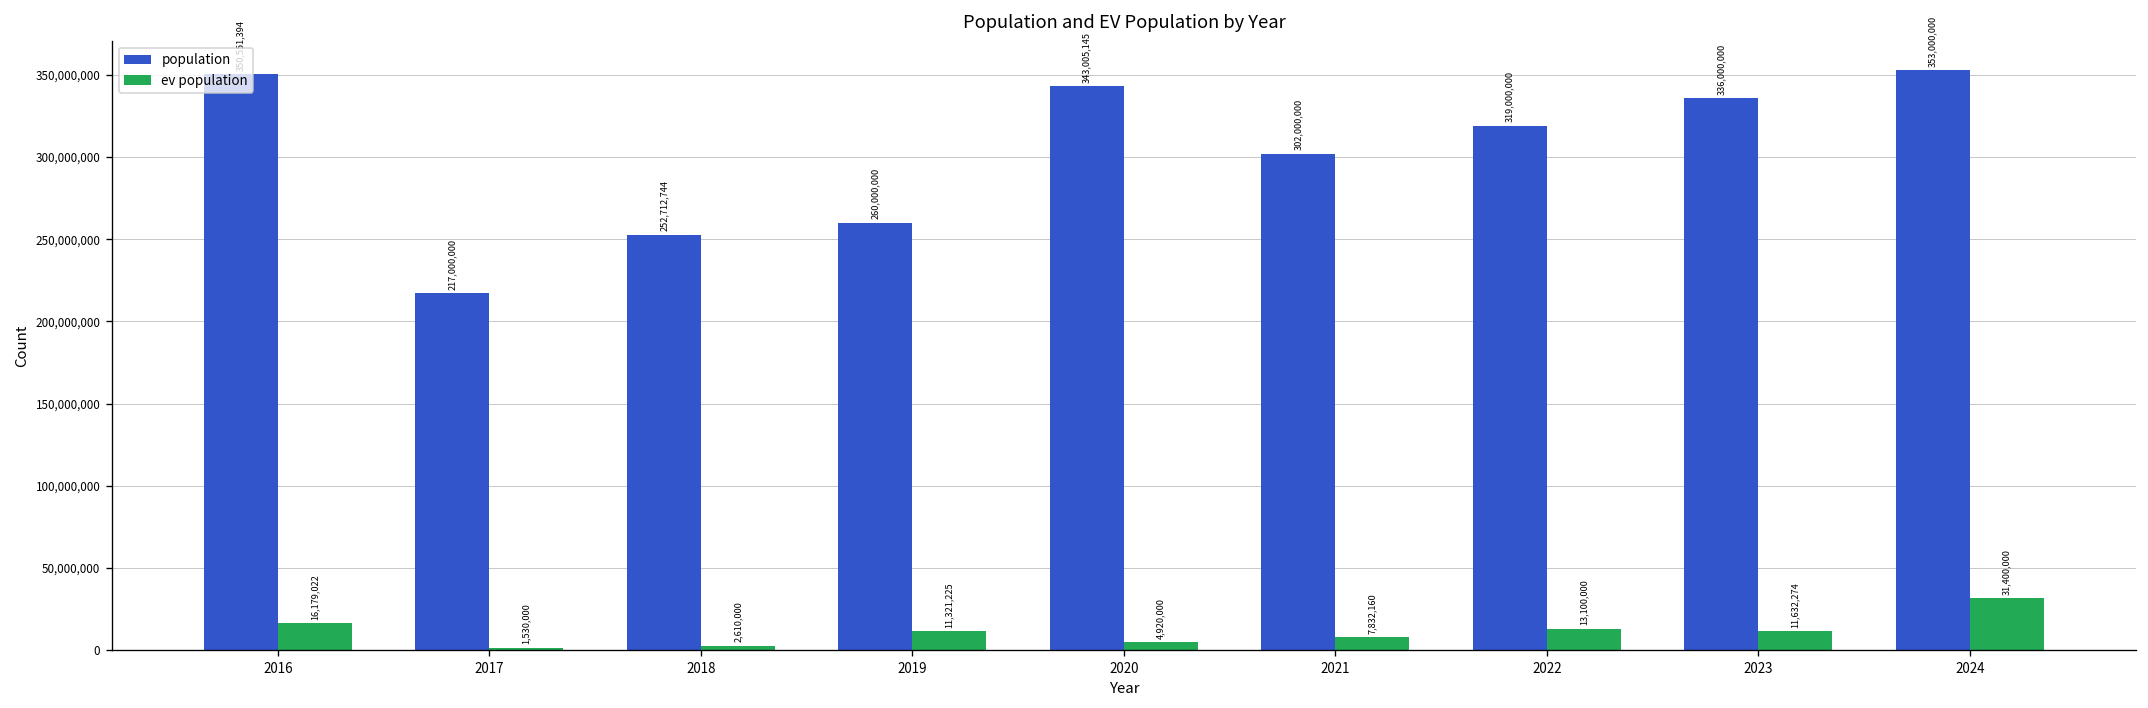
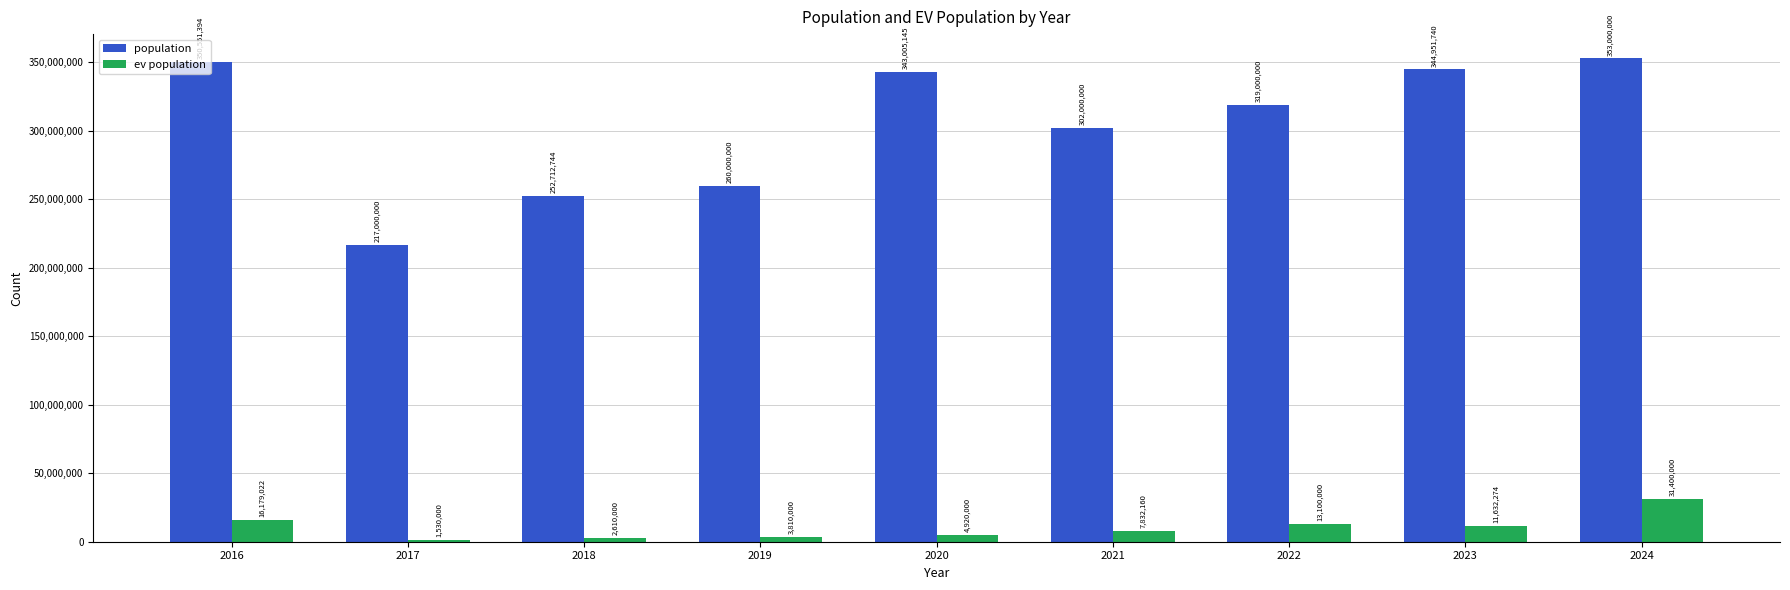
ev population, 2019: 11,321,225 -> 3,810,000
population, 2023: 336,000,000 -> 344,951,740
